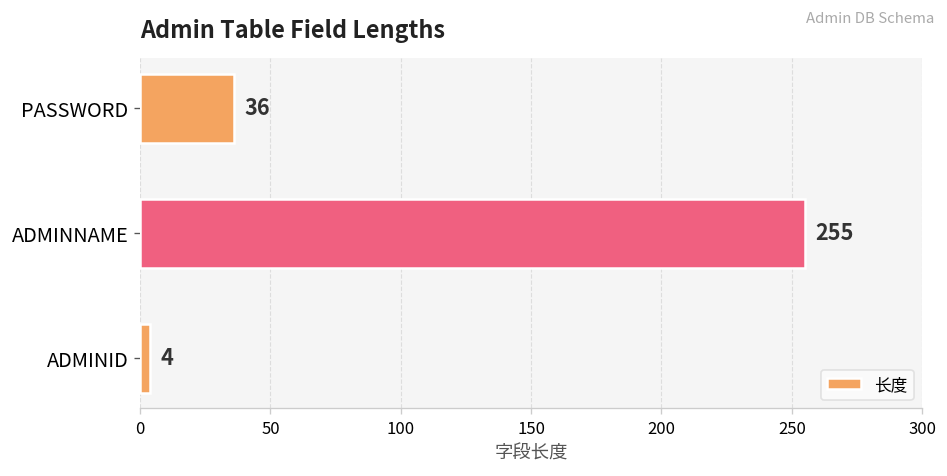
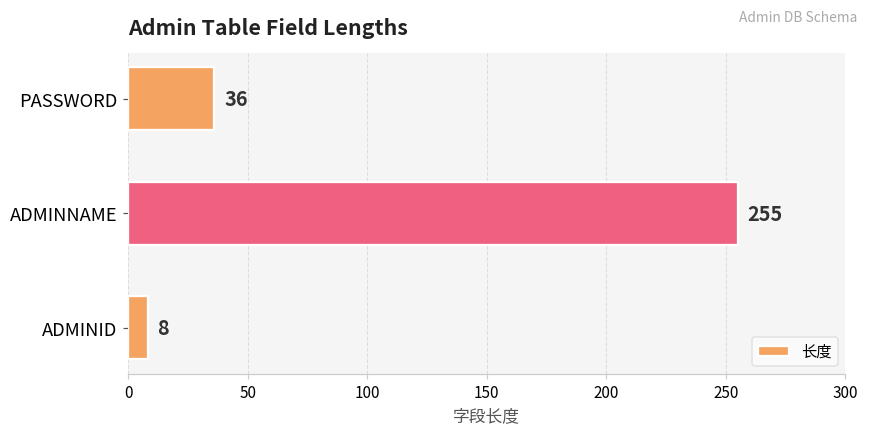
ADMINID: 4 -> 8
